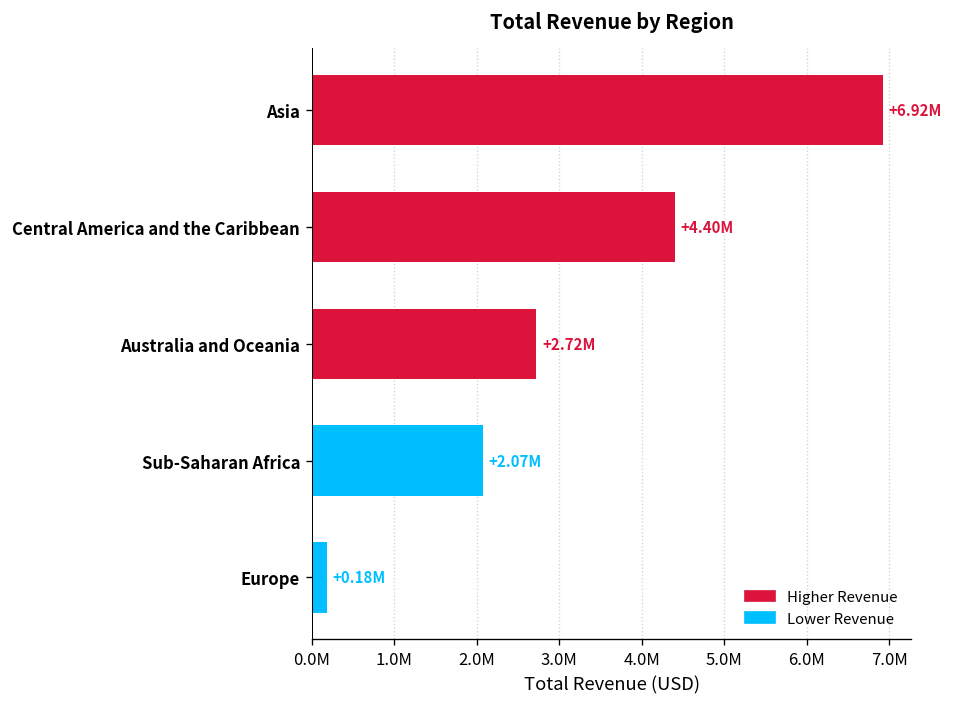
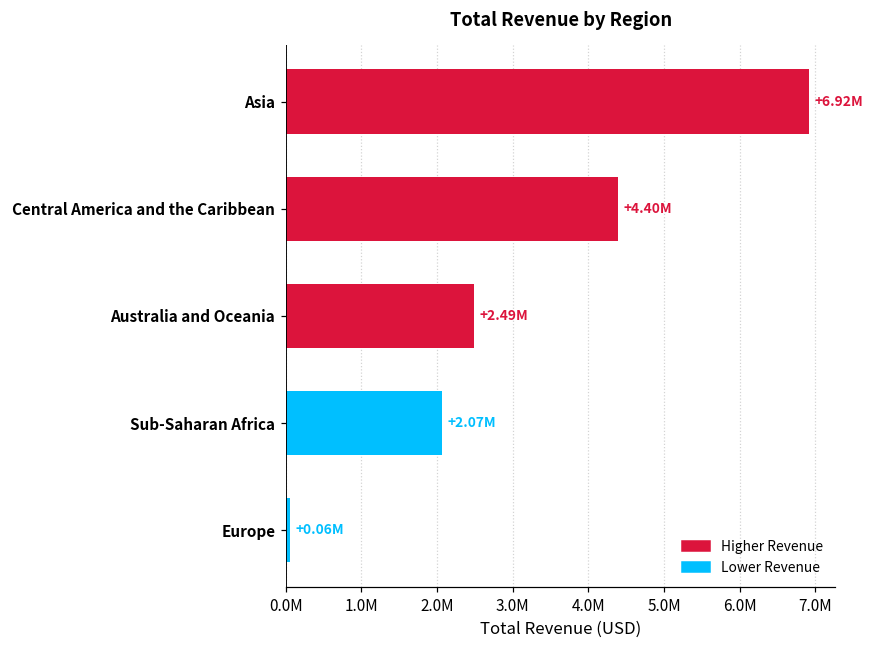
Australia and Oceania: +2.72M -> +2.49M
Europe: +0.18M -> +0.06M
